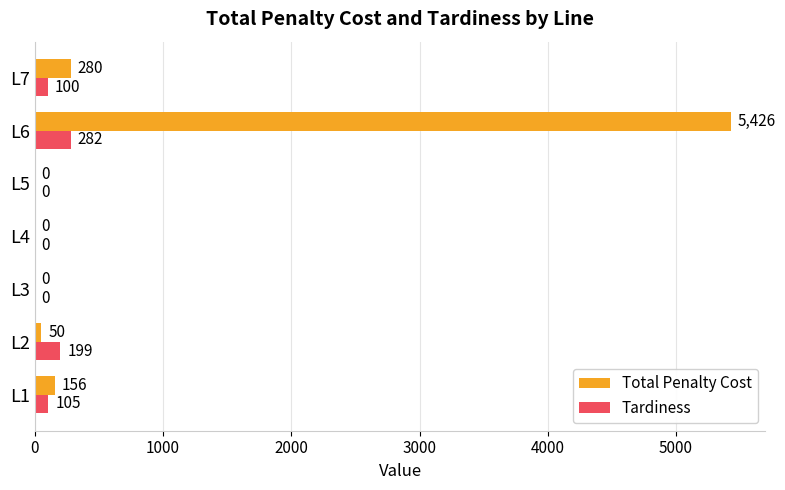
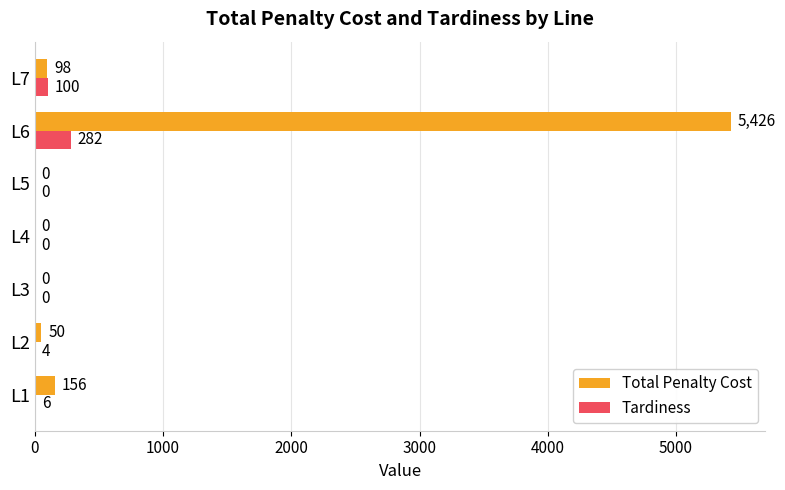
Total Penalty Cost, L7: 280 -> 98
Tardiness, L2: 199 -> 4
Tardiness, L1: 105 -> 6
